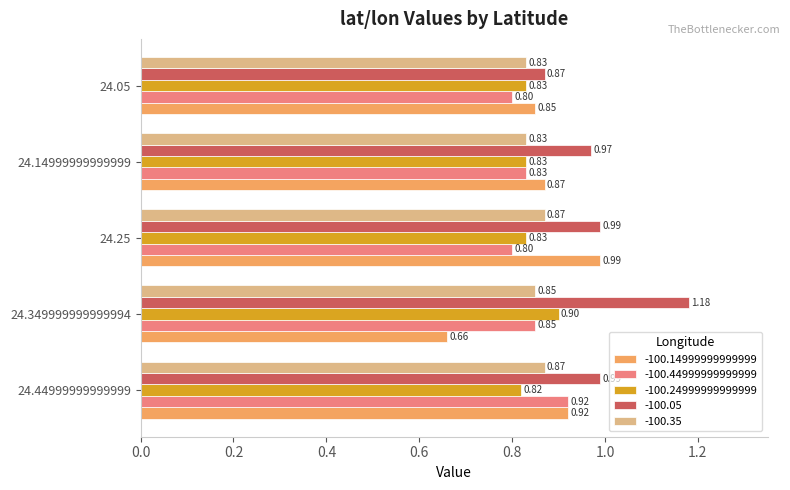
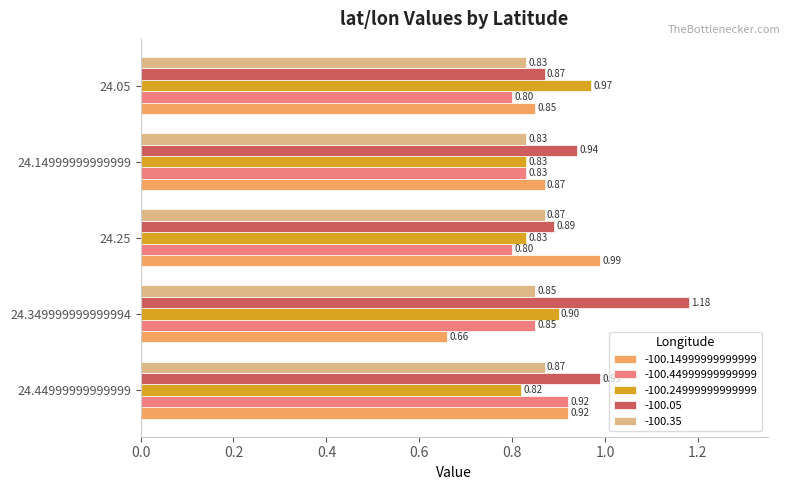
-100.24999999999999, 24.05: 0.83 -> 0.97
-100.05, 24.14999999999999: 0.97 -> 0.94
-100.05, 24.25: 0.99 -> 0.89
